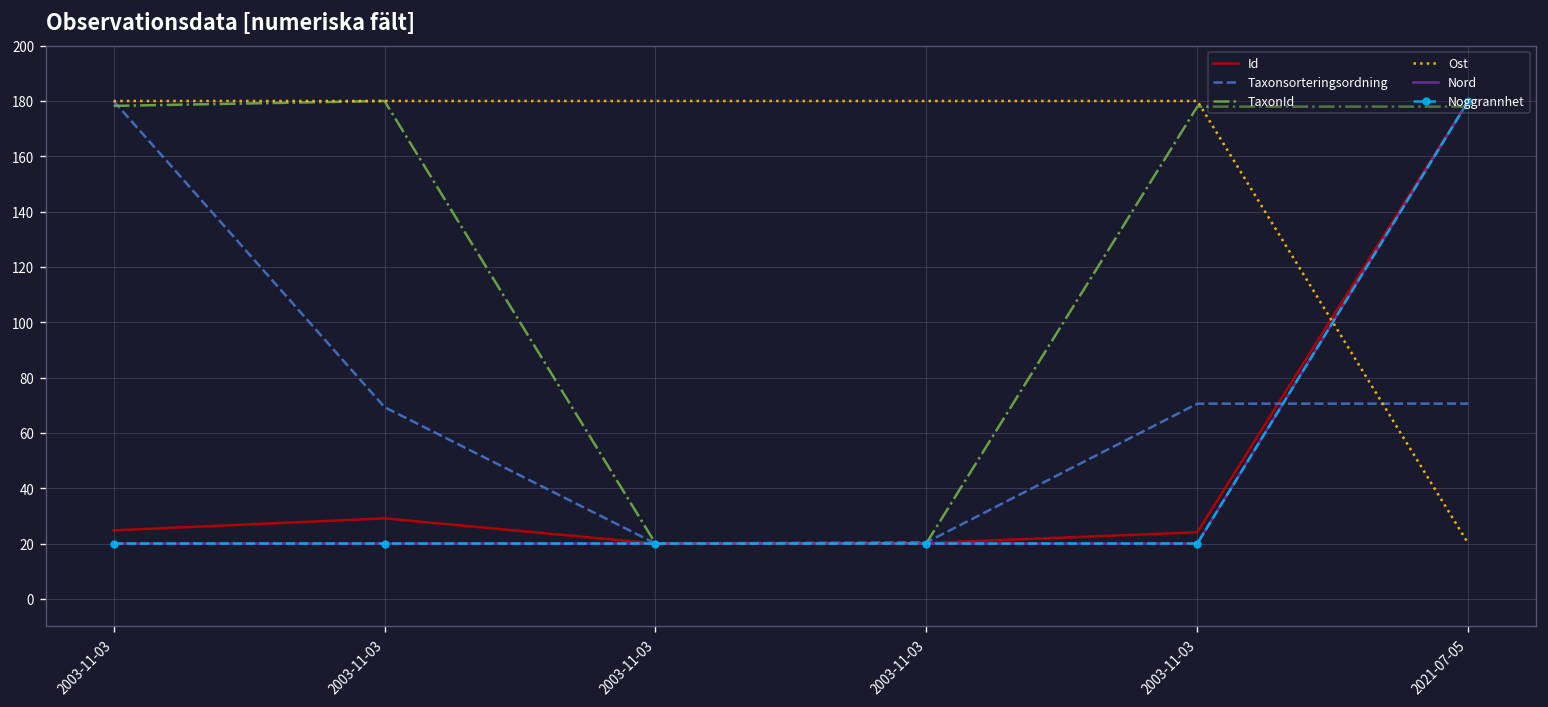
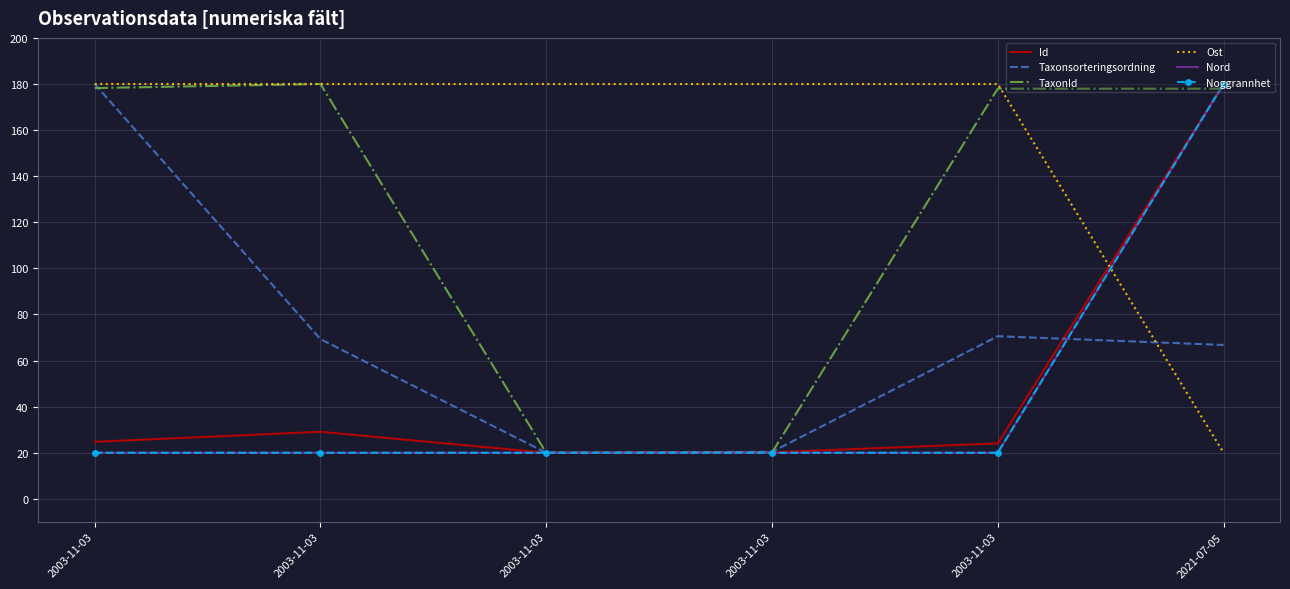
Taxonsorteringsordning, 2021-07-05: 71 -> 67
